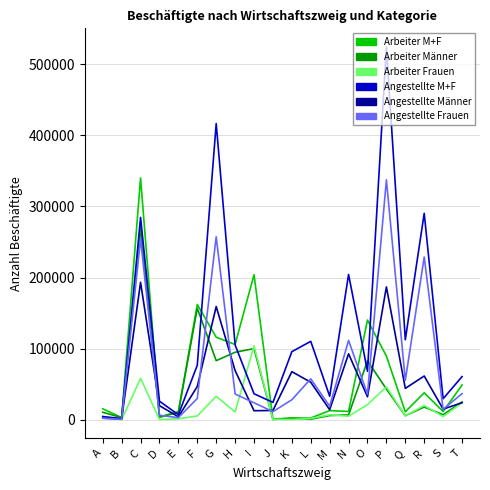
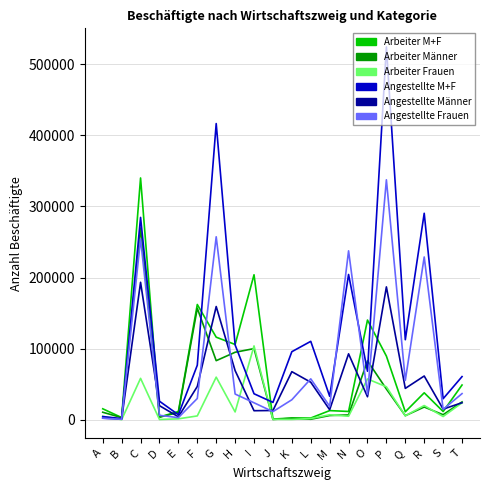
Arbeiter Frauen, G: 30000 -> 60000
Angestellte Frauen, N: 110000 -> 240000
Arbeiter Frauen, O: 20000 -> 60000
